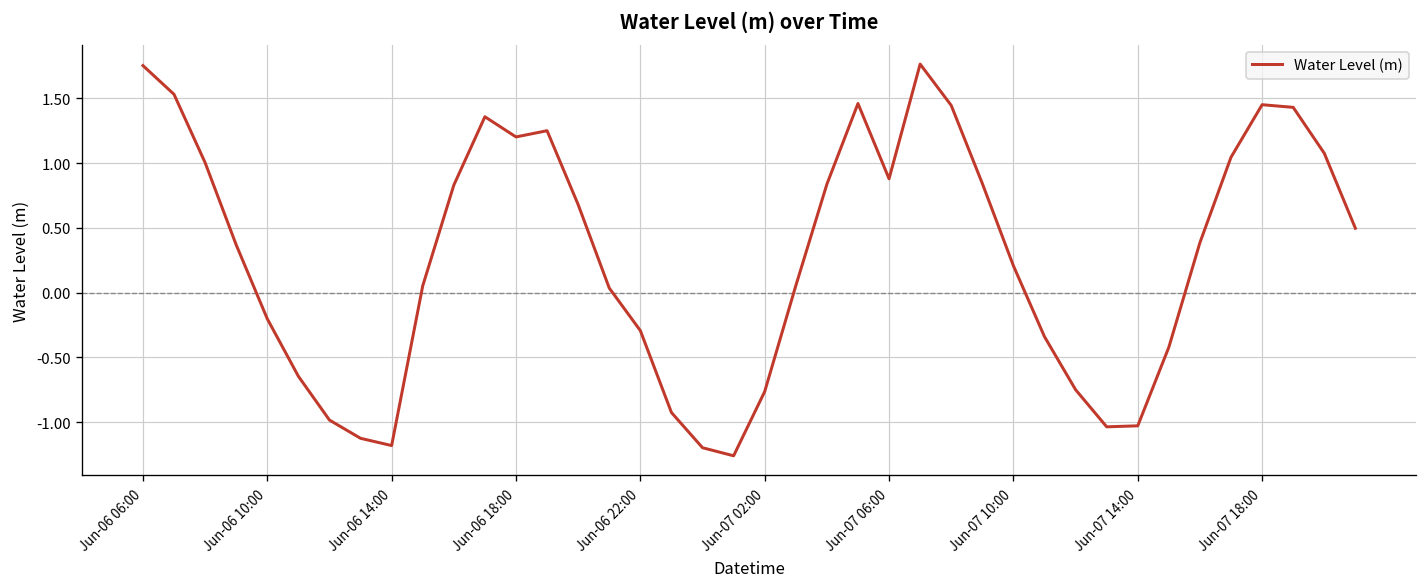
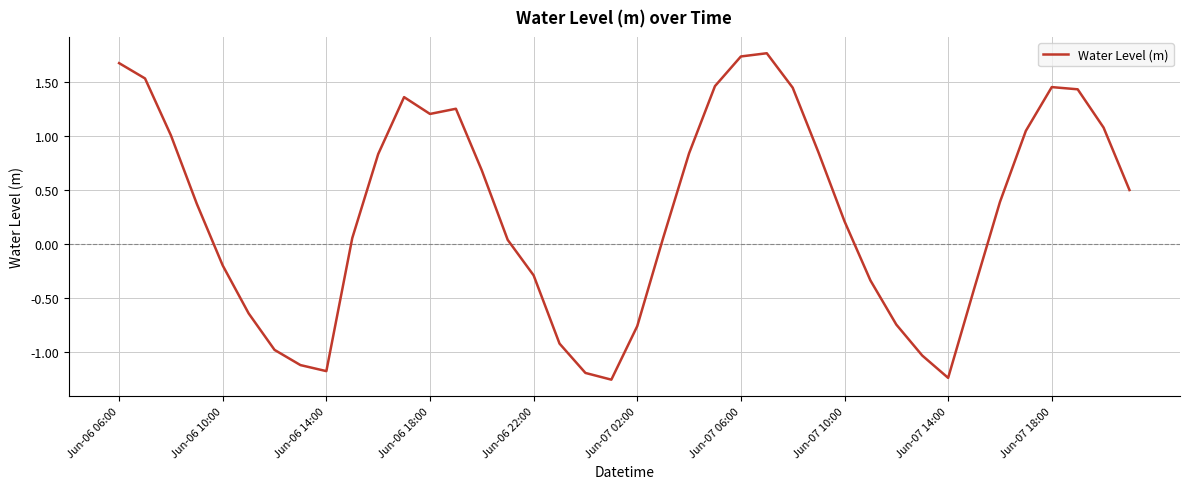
Jun-06 06:00: 1.75 -> 1.67
Jun-07 06:00: 0.88 -> 1.74
Jun-07 14:00: -1.03 -> -1.24
